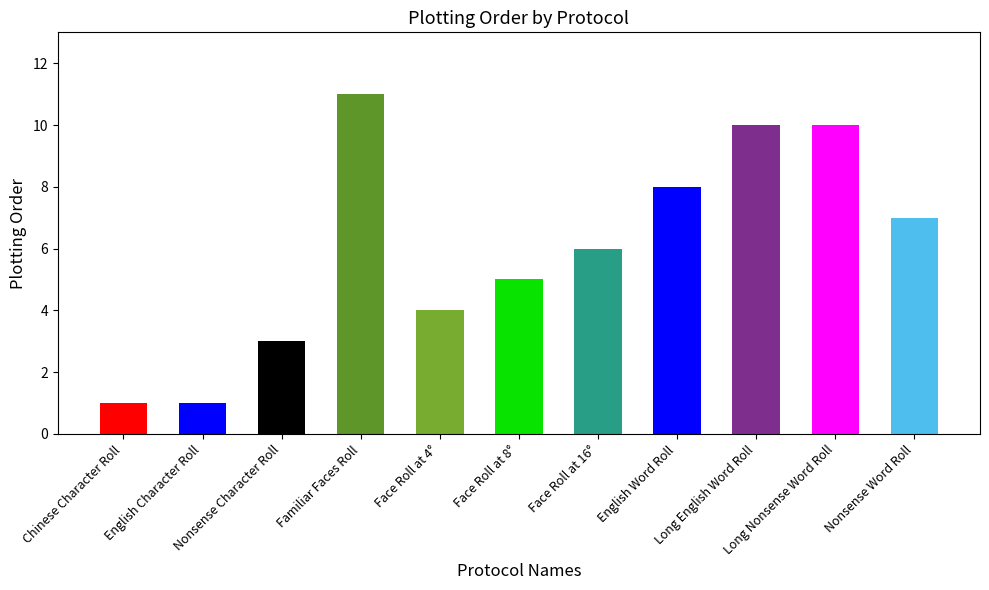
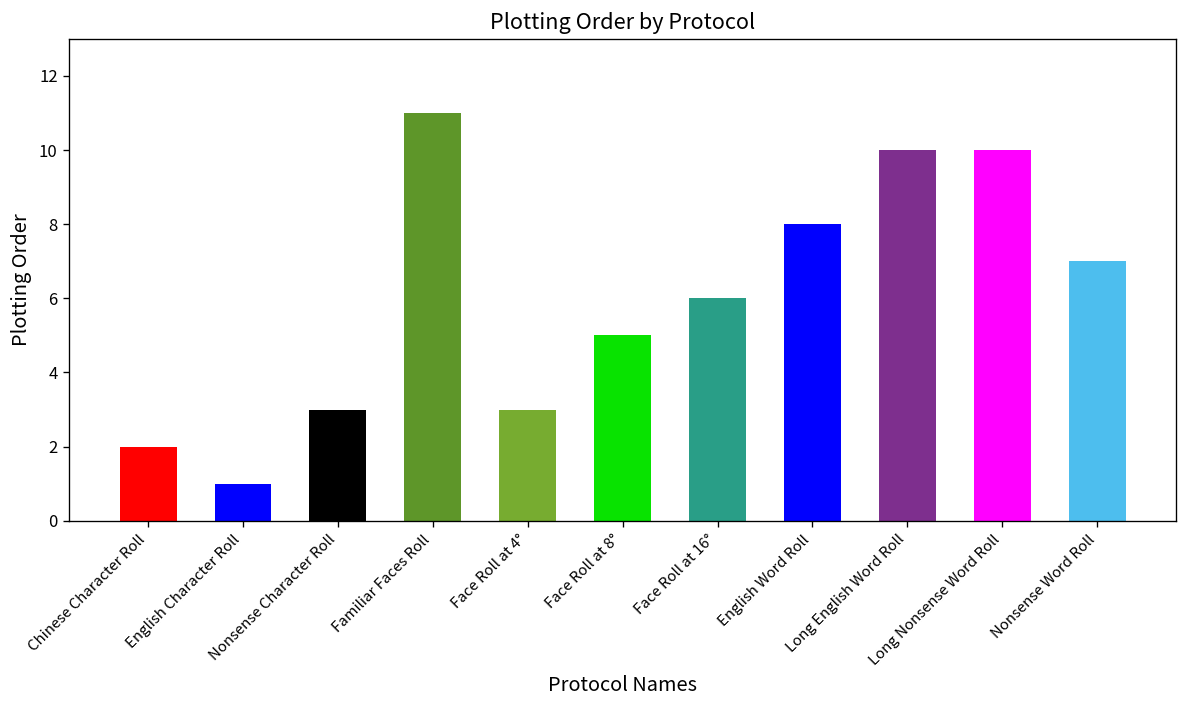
Chinese Character Roll: 1 -> 2
Face Roll at 4°: 4 -> 3
